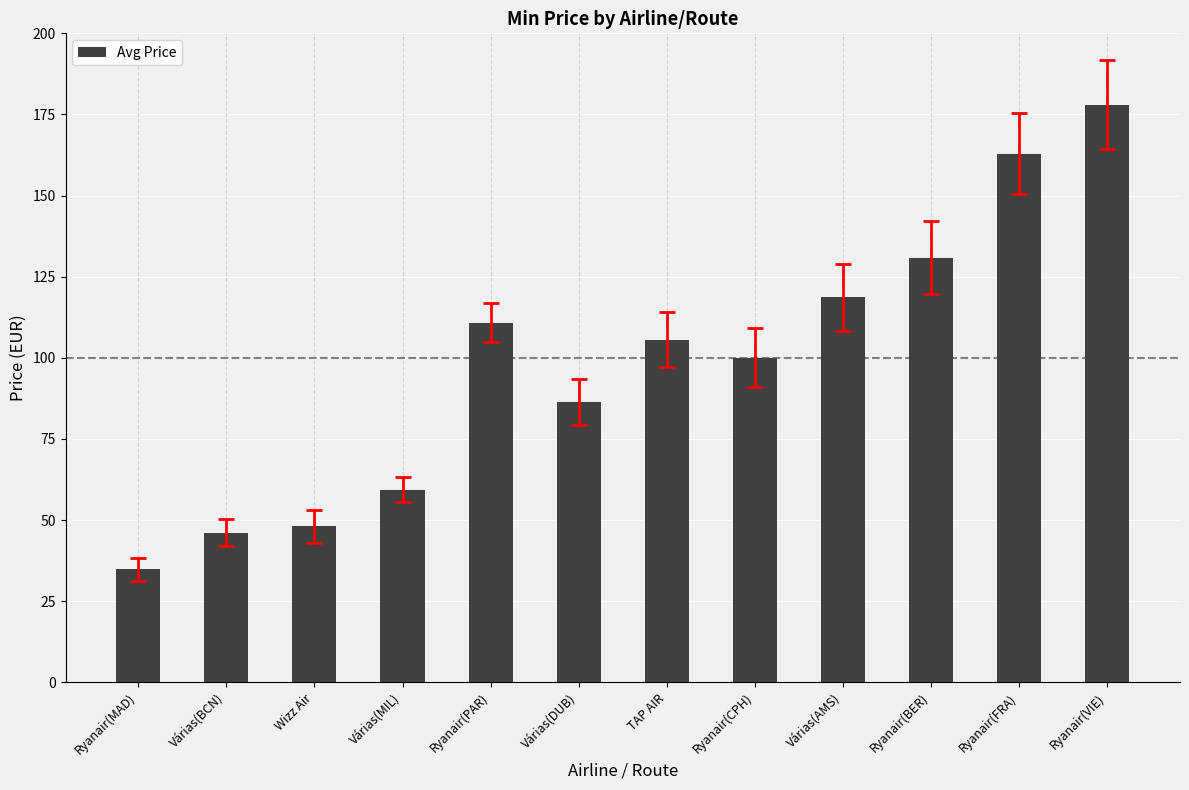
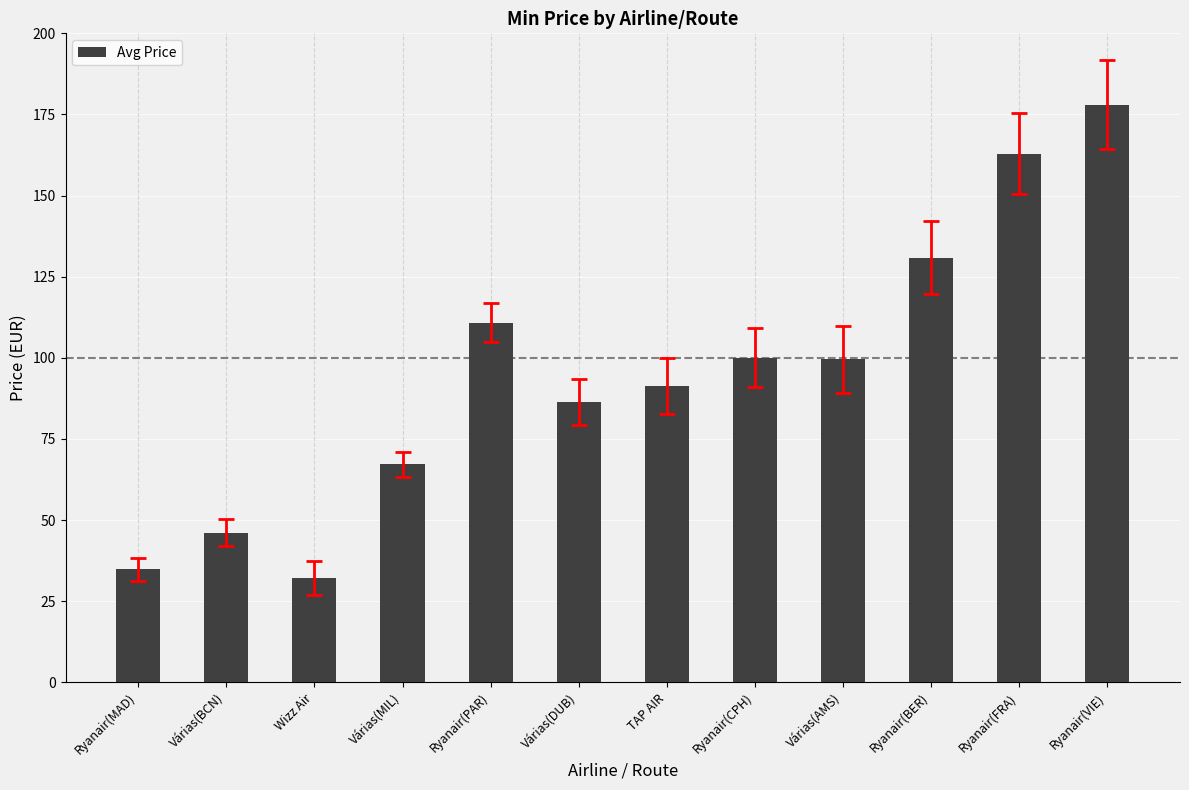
Avg Price, Wizz Air: 48 -> 32
Avg Price, Várias(MIL): 59 -> 67
Avg Price, TAP AIR: 106 -> 91
Avg Price, Várias(AMS): 119 -> 100
